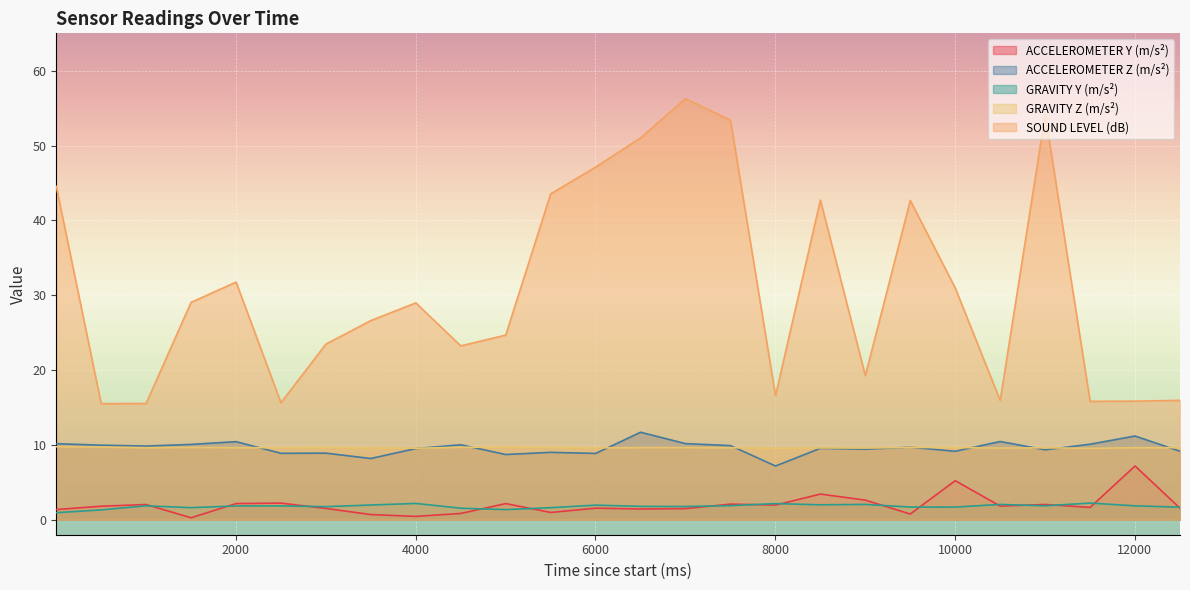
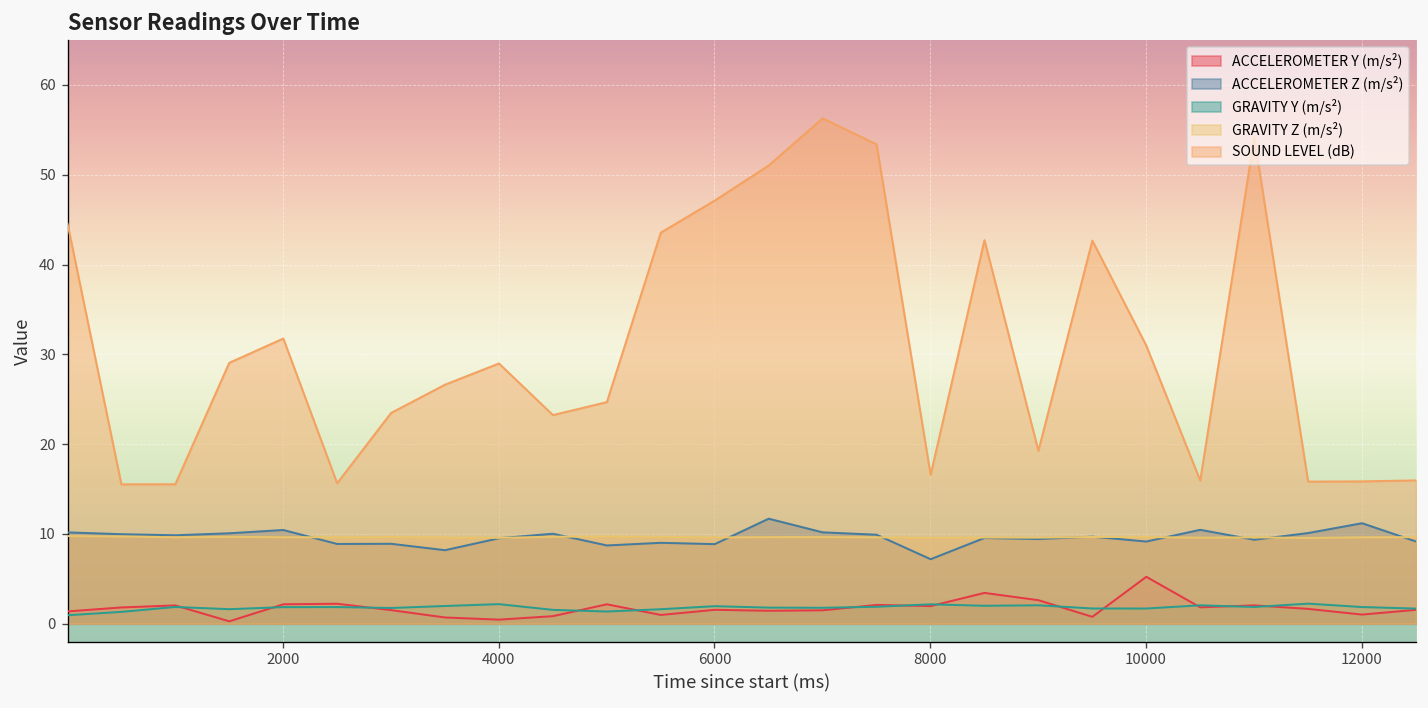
ACCELEROMETER Y (m/s²), 12000: 7 -> 1
